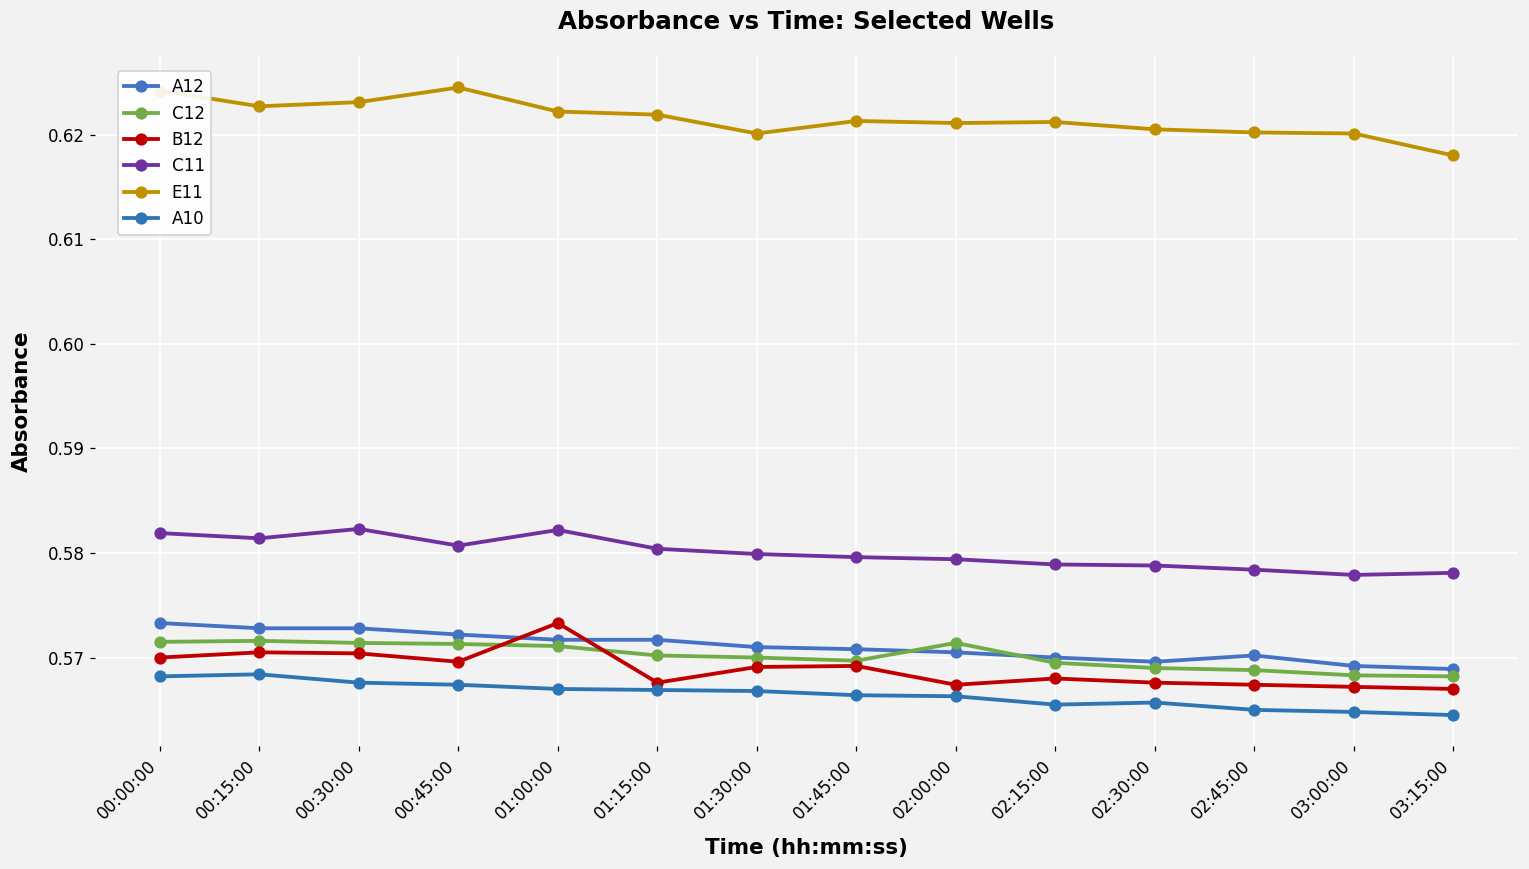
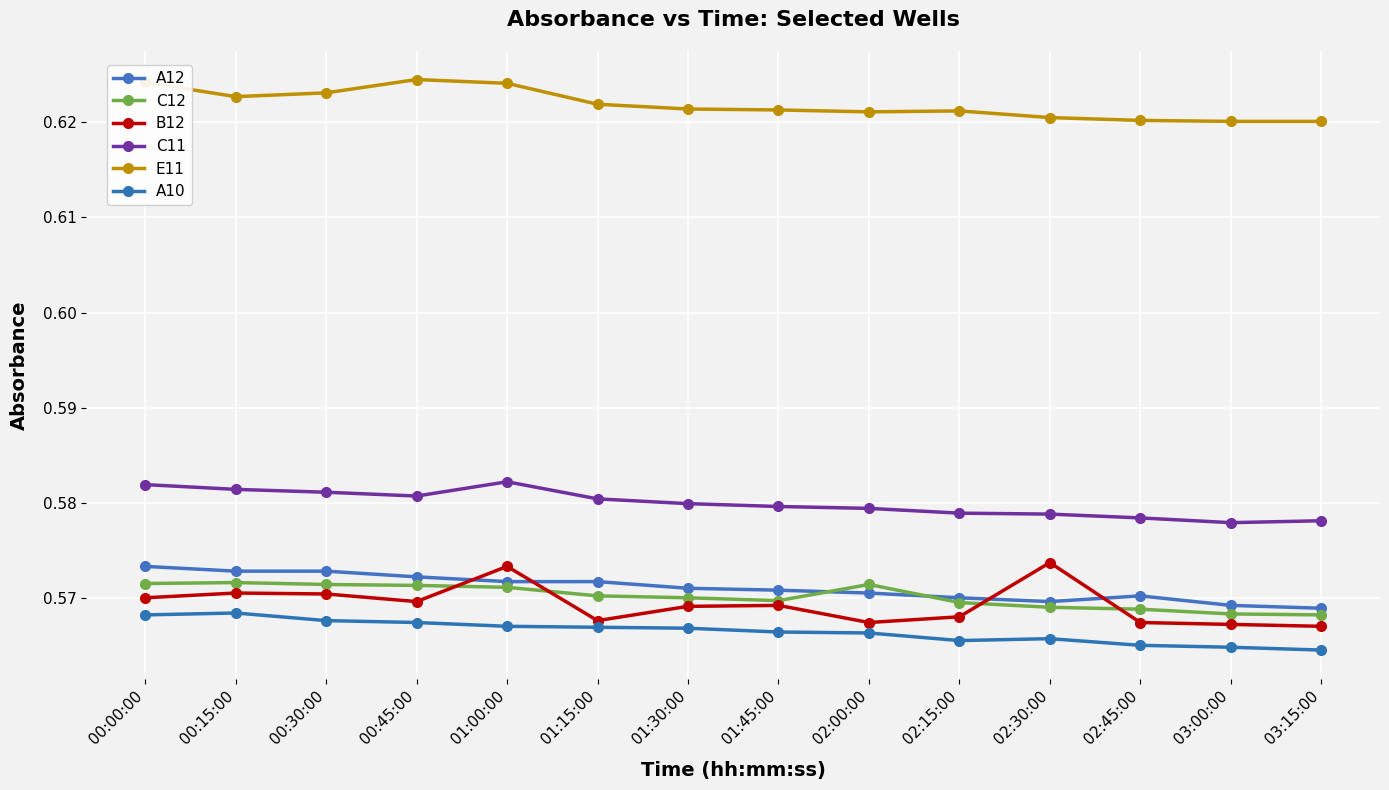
C11, 00:30:00: 0.582 -> 0.581
E11, 01:00:00: 0.622 -> 0.624
E11, 01:30:00: 0.620 -> 0.621
B12, 02:30:00: 0.568 -> 0.574
E11, 03:15:00: 0.618 -> 0.620
